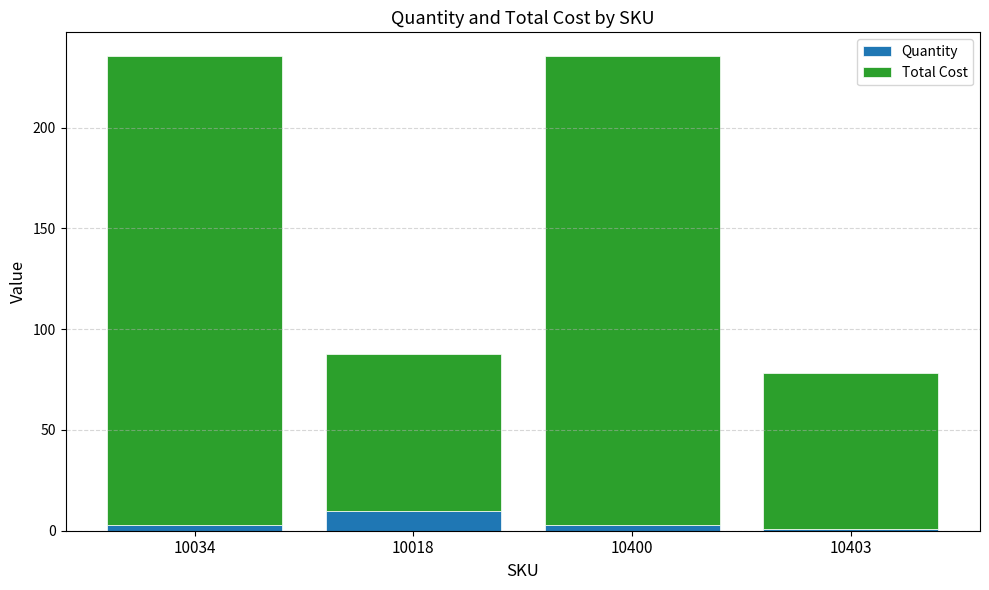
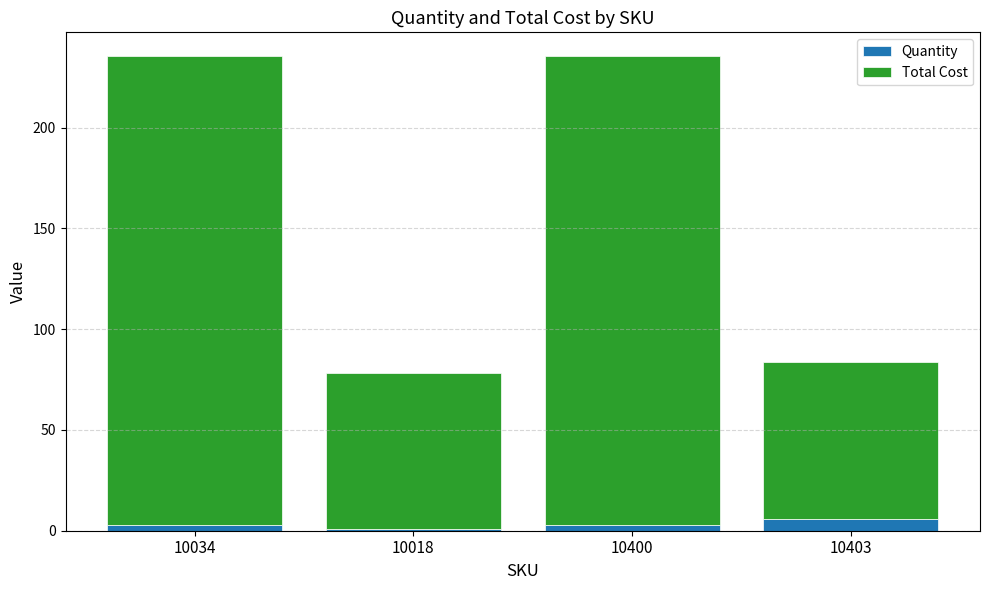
Quantity, 10018: 10 -> 1
Quantity, 10403: 1 -> 6
